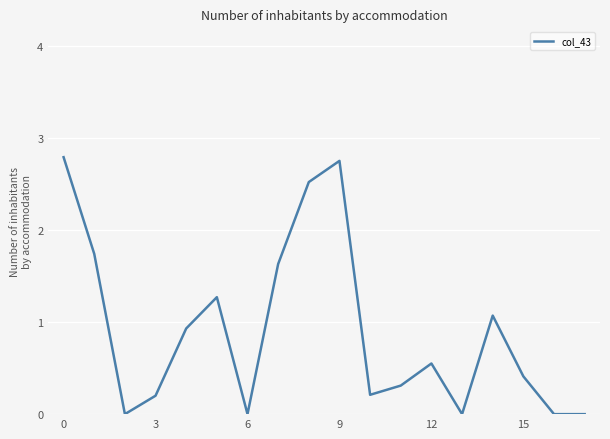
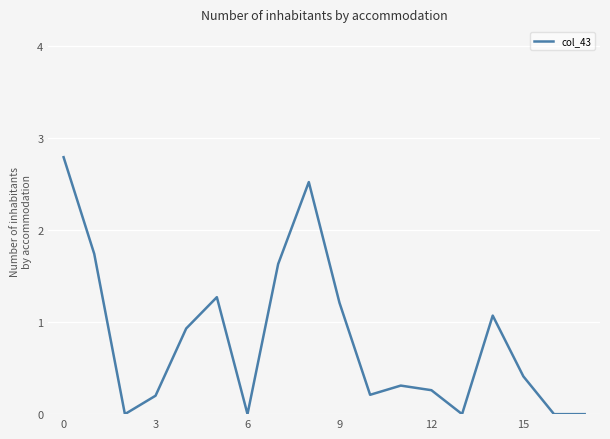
9: 2.8 -> 1.2
12: 0.6 -> 0.3
